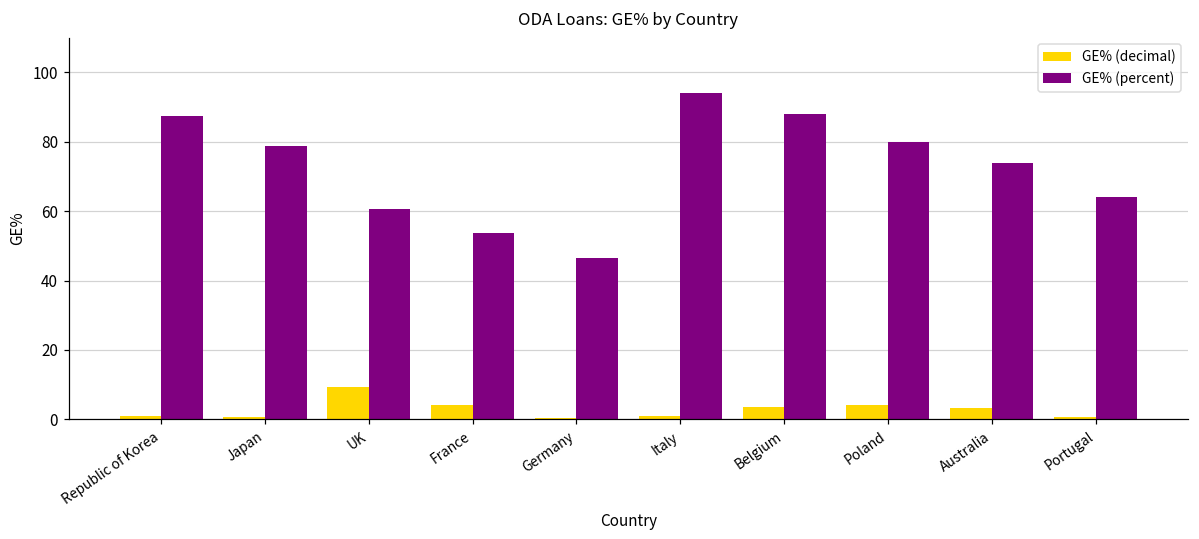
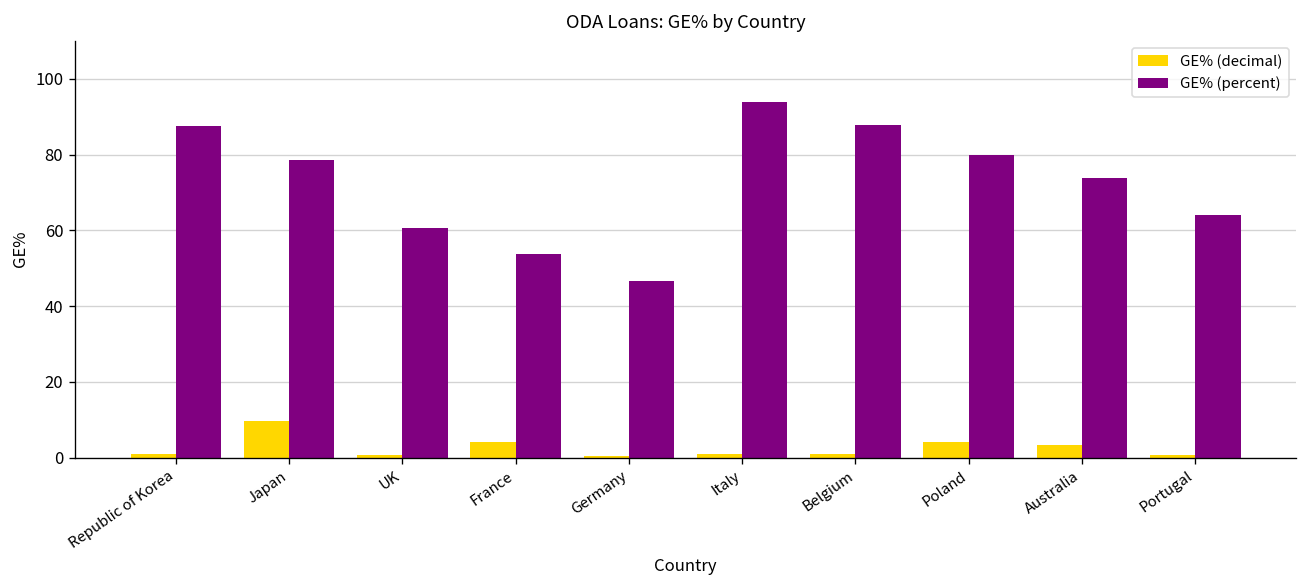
GE% (decimal), Japan: 1 -> 10
GE% (decimal), UK: 9 -> 1
GE% (decimal), Belgium: 4 -> 1
